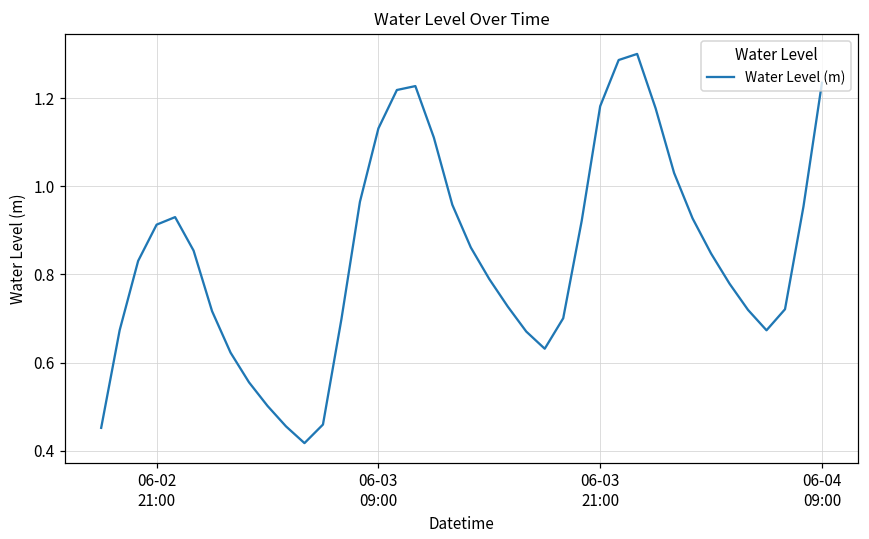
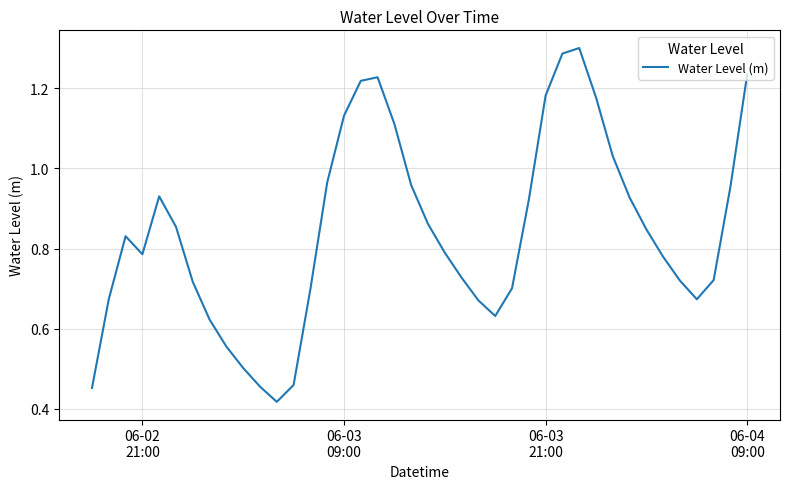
06-02 21:00: 0.91 -> 0.79
